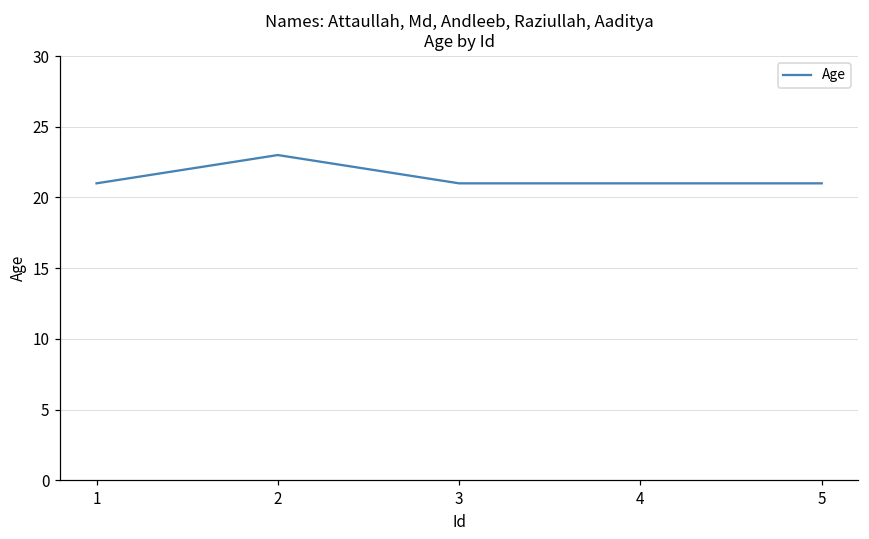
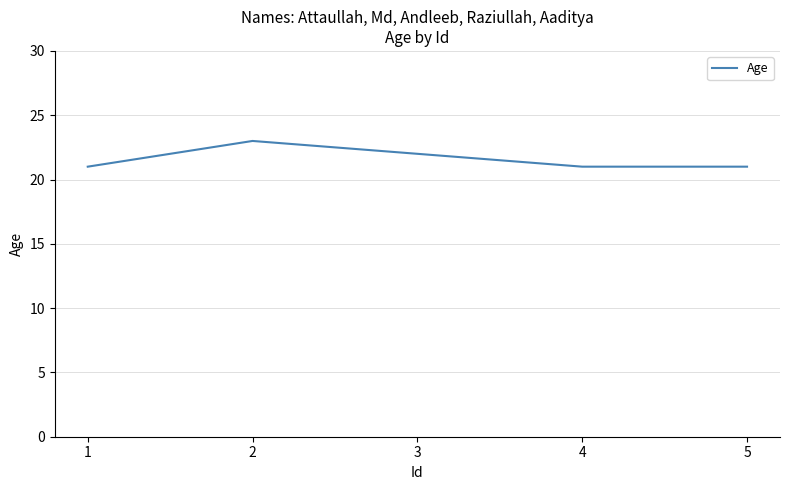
3: 21 -> 22
